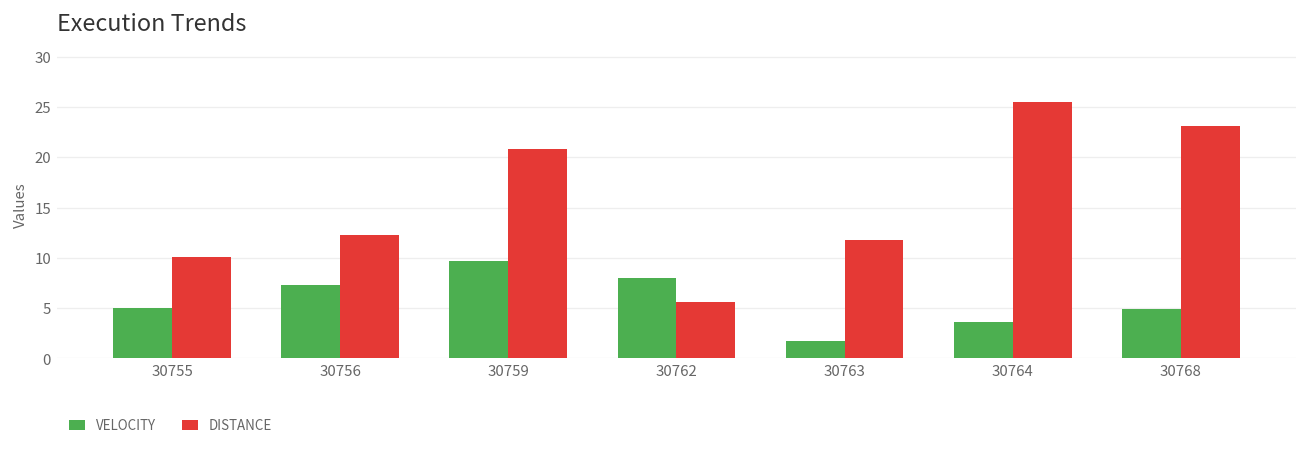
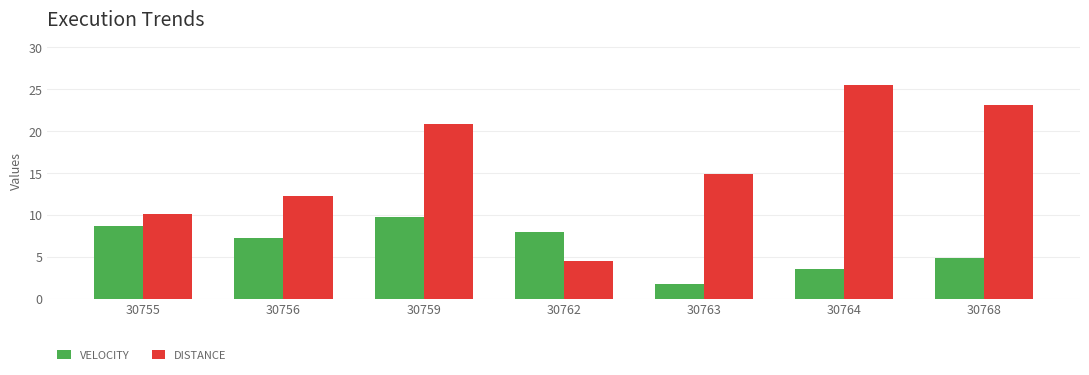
VELOCITY, 30755: 5 -> 9
DISTANCE, 30762: 6 -> 4
DISTANCE, 30763: 12 -> 15
